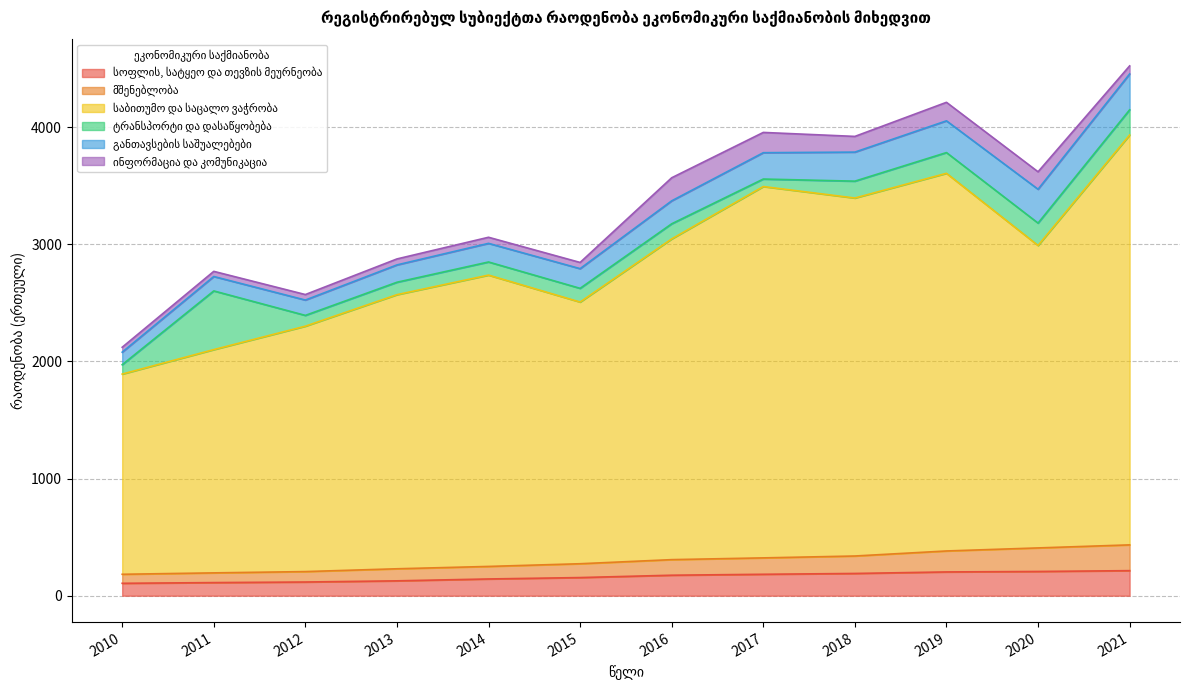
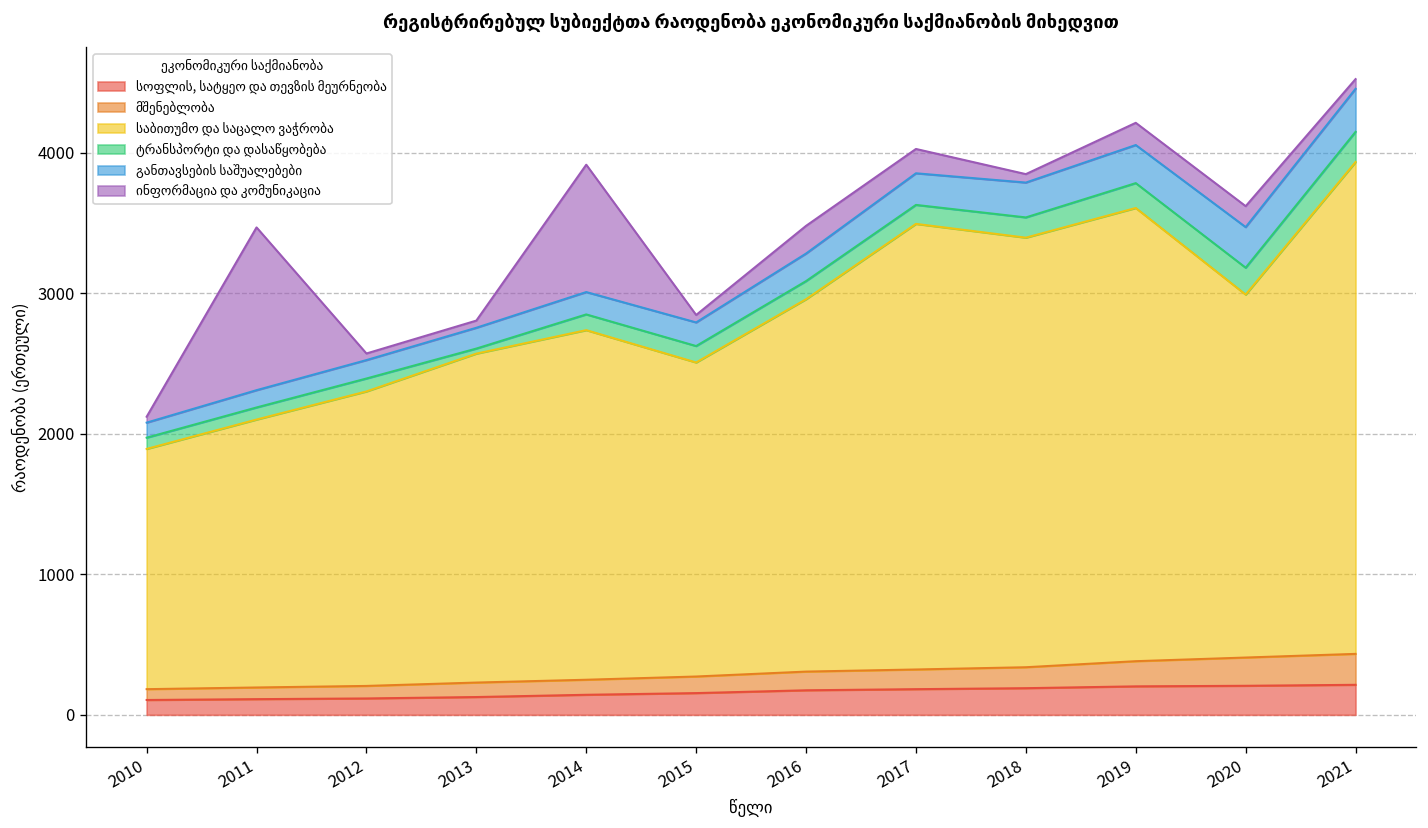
ტრანსპორტი და დასაწყობება, 2011: 500 -> 90
ინფორმაცია და კომუნიკაცია, 2011: 40 -> 1160
ტრანსპორტი და დასაწყობება, 2013: 110 -> 40
ინფორმაცია და კომუნიკაცია, 2014: 50 -> 910
საბითუმო და საცალო ვაჭრობა, 2016: 2740 -> 2650
ტრანსპორტი და დასაწყობება, 2017: 60 -> 140
ინფორმაცია და კომუნიკაცია, 2018: 130 -> 60
